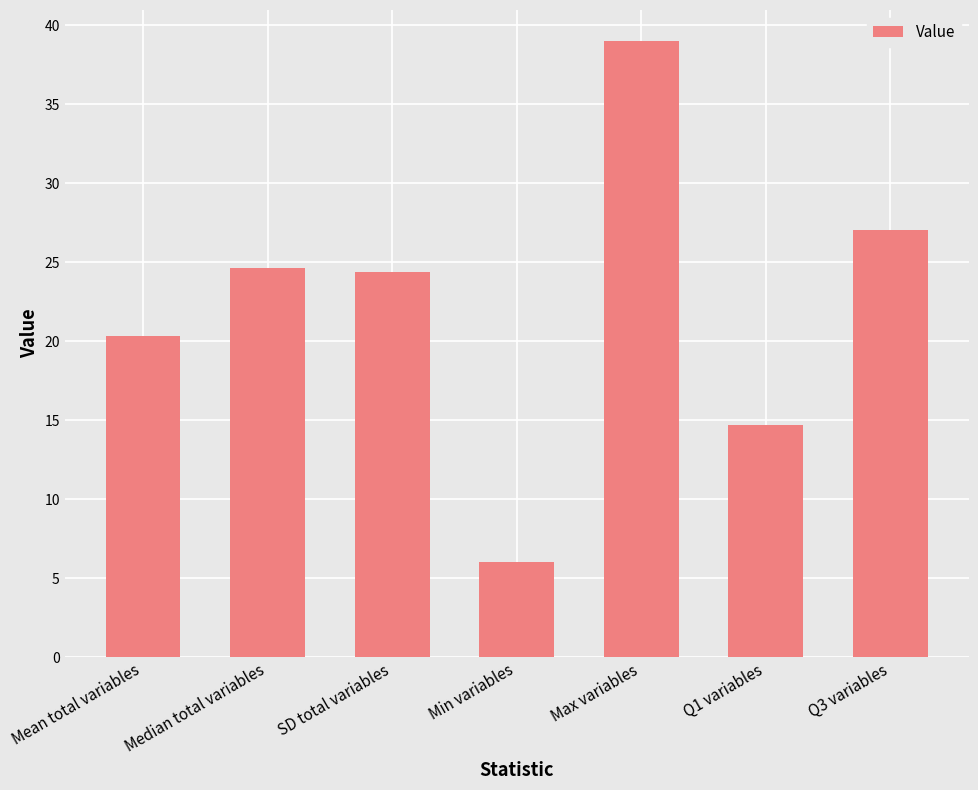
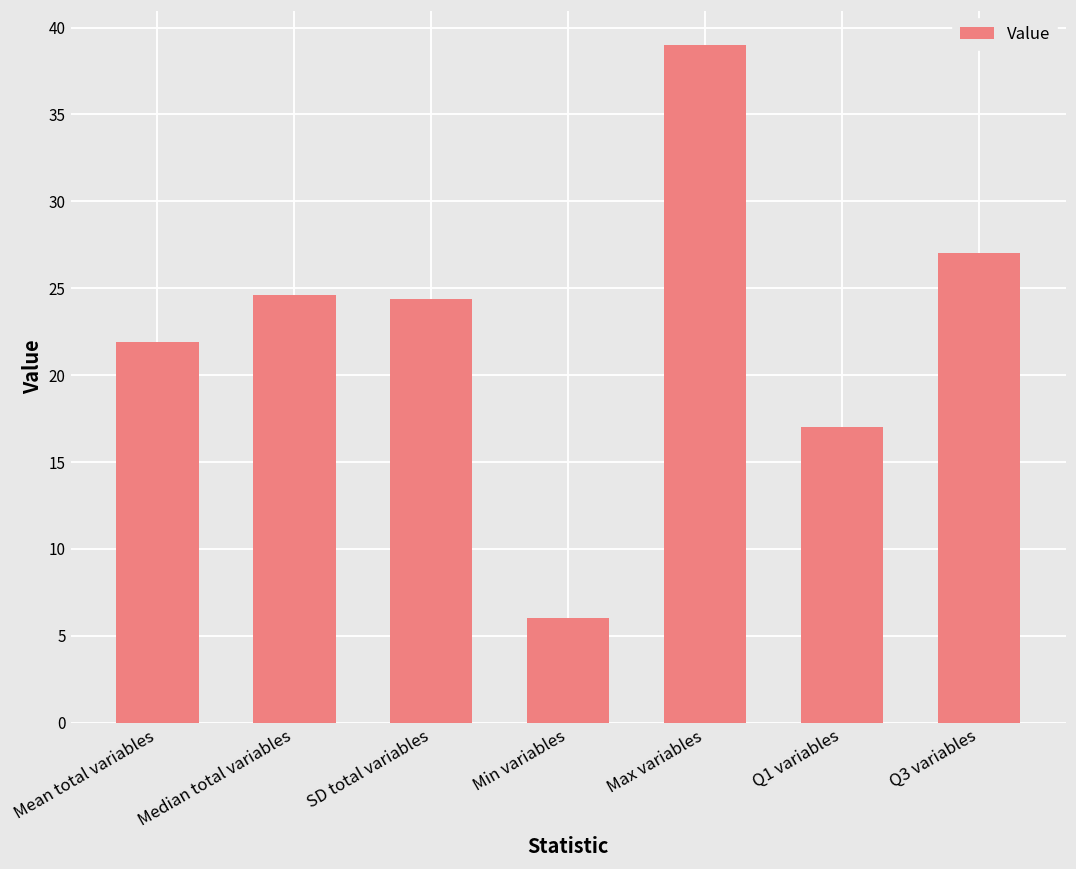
Mean total variables: 20.3 -> 21.9
Q1 variables: 14.7 -> 17.0
